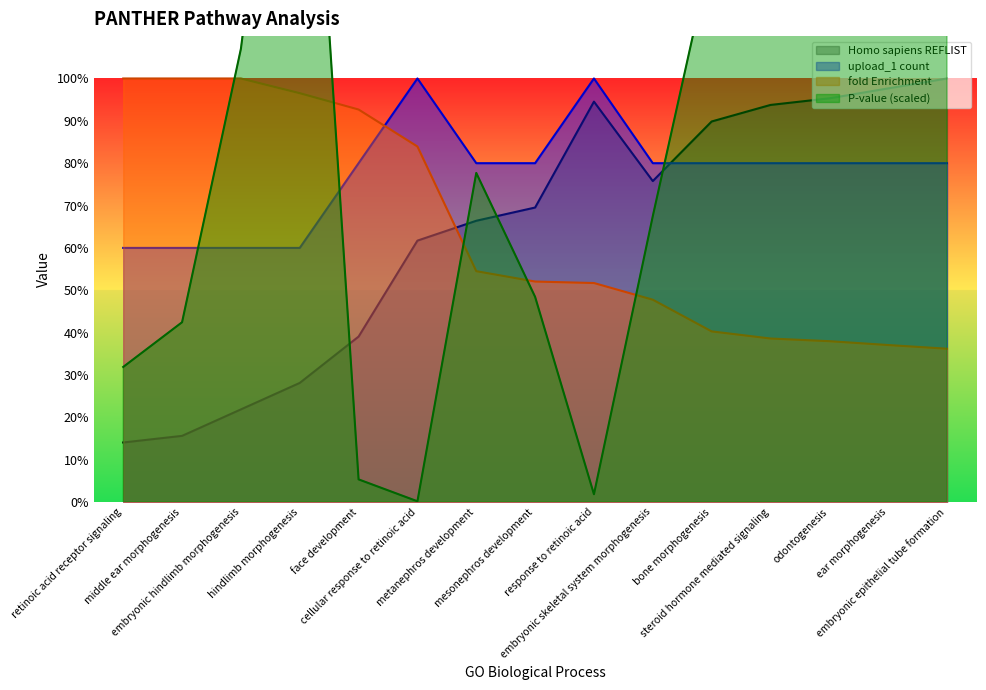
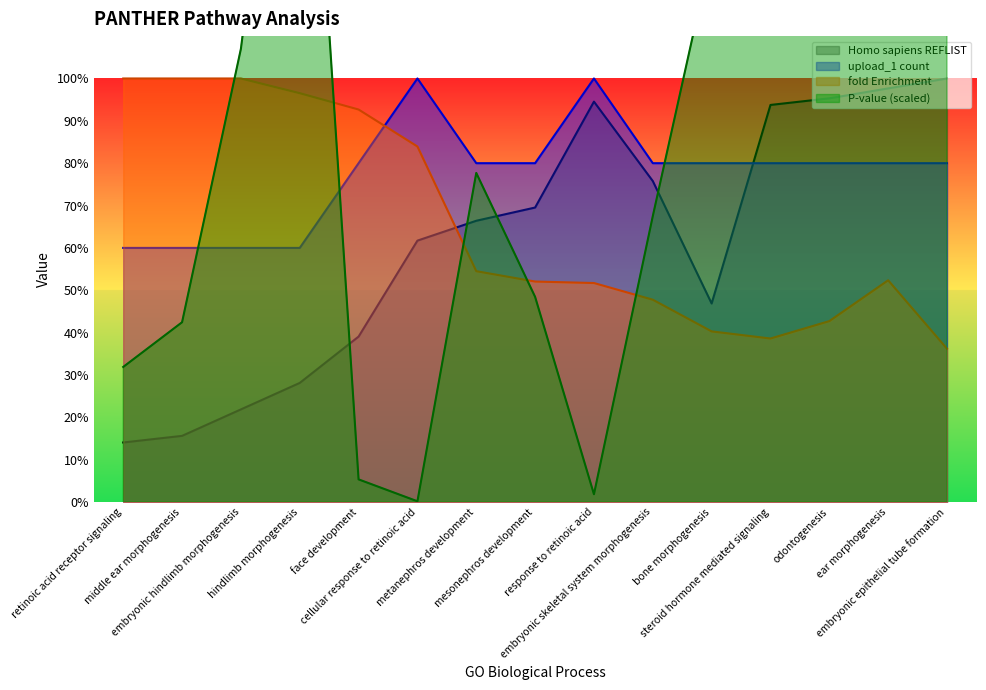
Homo sapiens REFLIST, bone morphogenesis: 90% -> 47%
fold Enrichment, odontogenesis: 38% -> 43%
fold Enrichment, ear morphogenesis: 37% -> 52%
